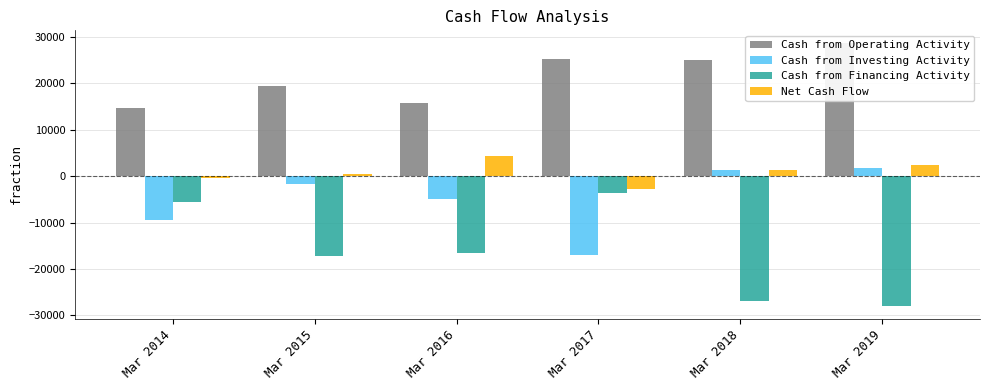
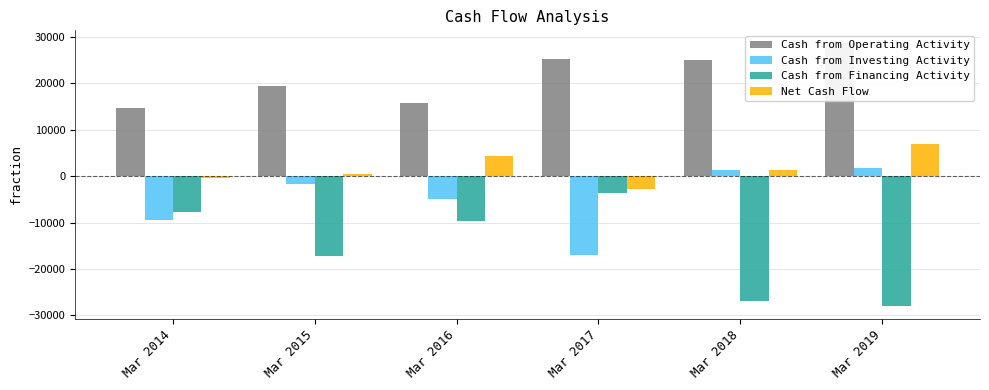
Cash from Financing Activity, Mar 2014: -6000 -> -8000
Cash from Financing Activity, Mar 2016: -17000 -> -10000
Net Cash Flow, Mar 2019: 2000 -> 7000
